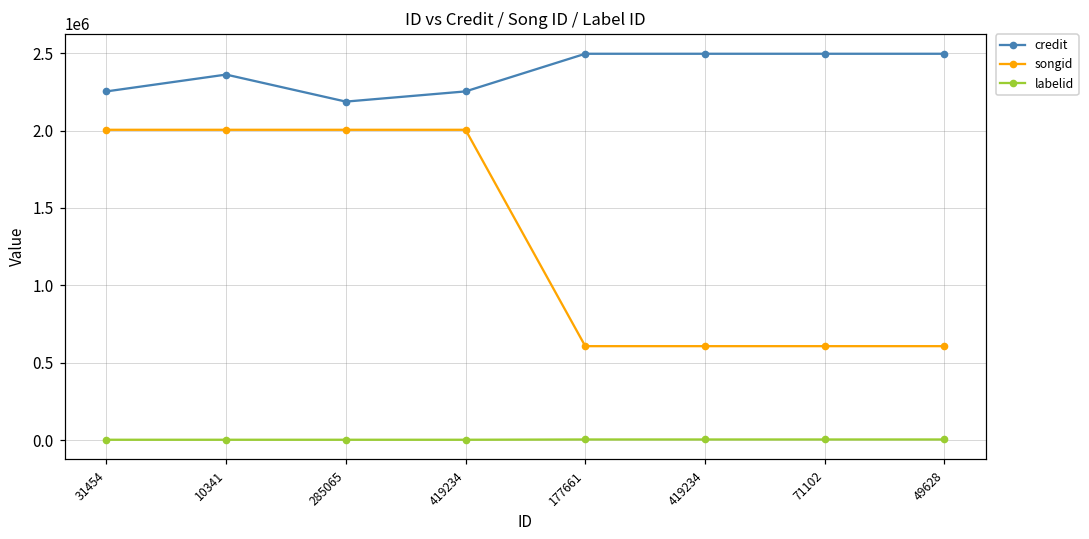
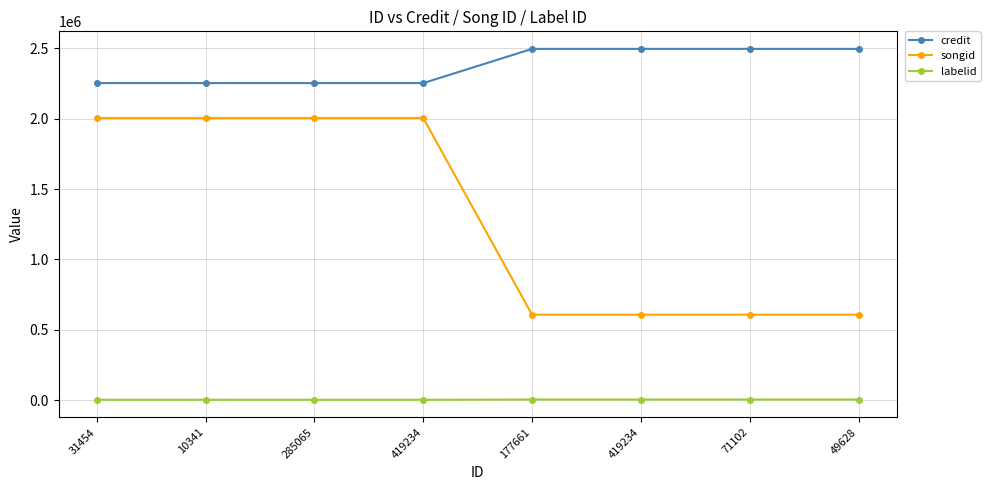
credit, 10341: 2360000 -> 2250000
credit, 285065: 2190000 -> 2250000
